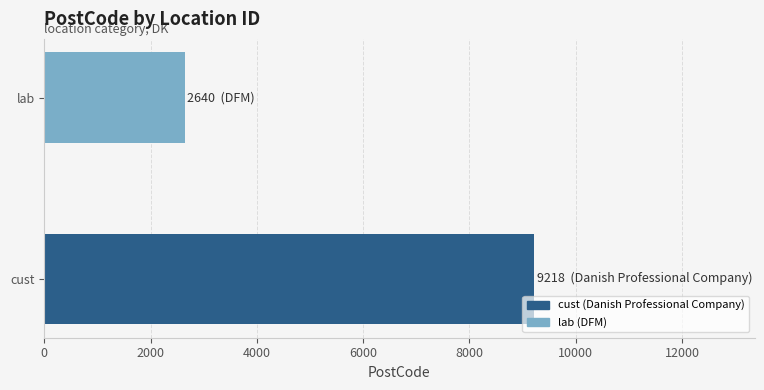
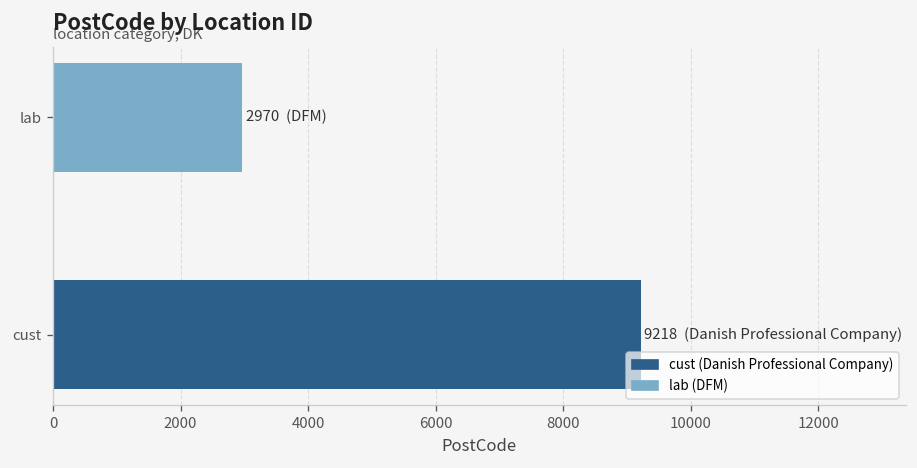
lab: 2640 -> 2970
